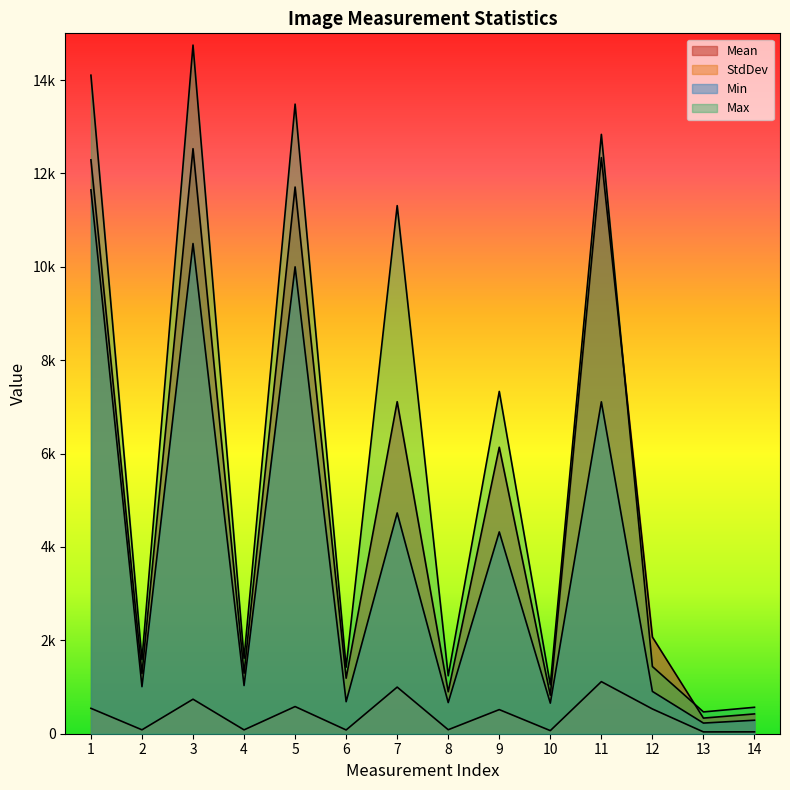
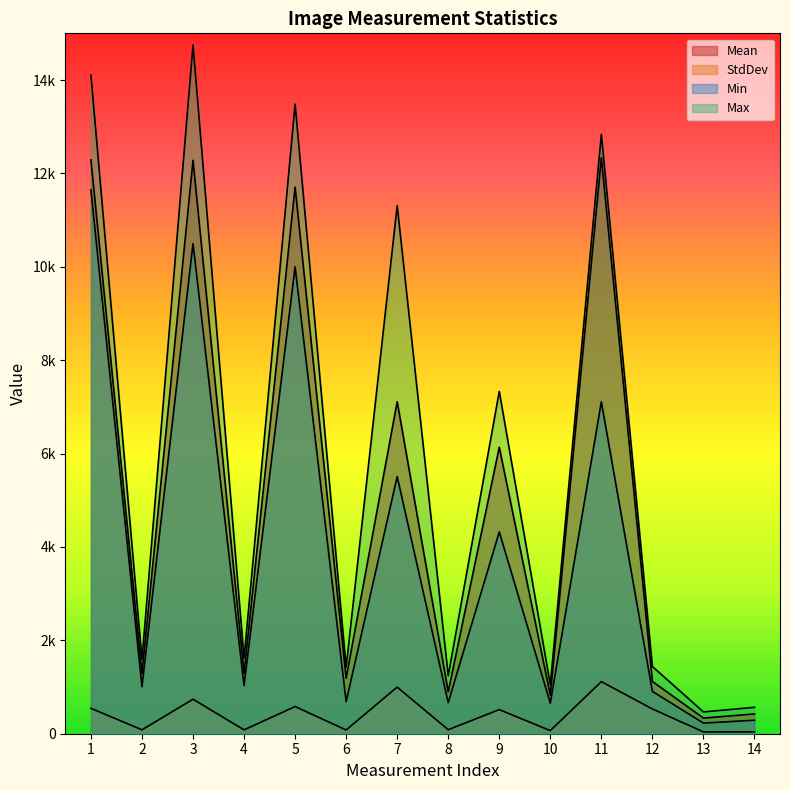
Mean, 3: 12500 -> 12300
Min, 7: 4700 -> 5500
Mean, 12: 2100 -> 1100
